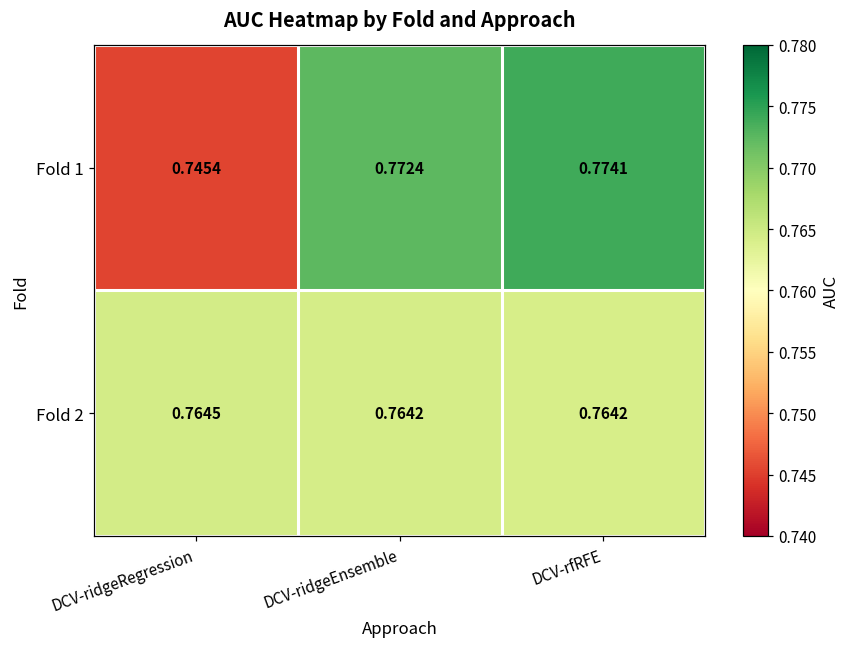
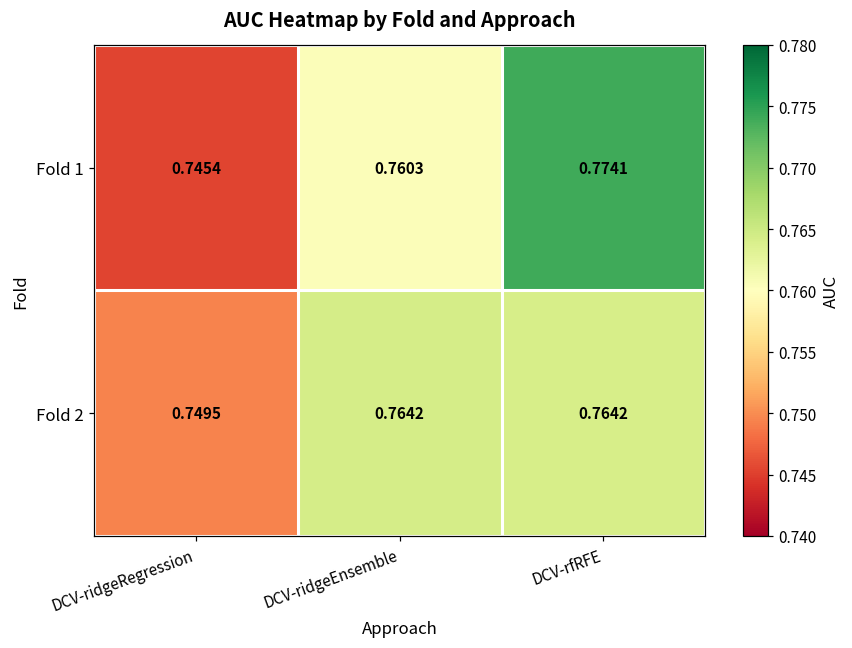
Fold 1, DCV-ridgeEnsemble: 0.7724 -> 0.7603
Fold 2, DCV-ridgeRegression: 0.7645 -> 0.7495
